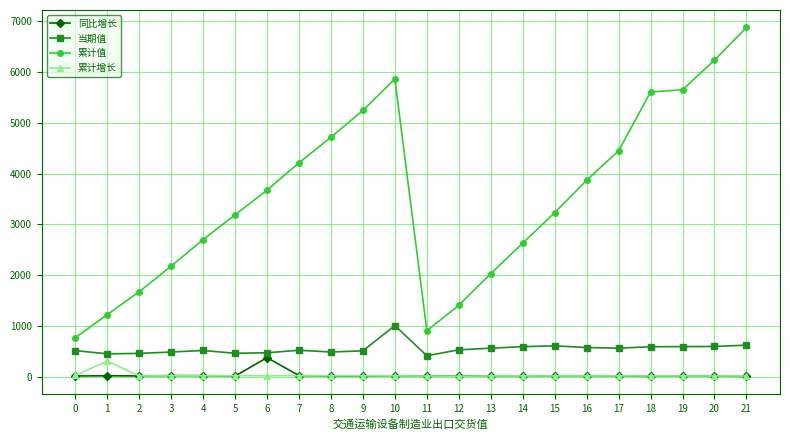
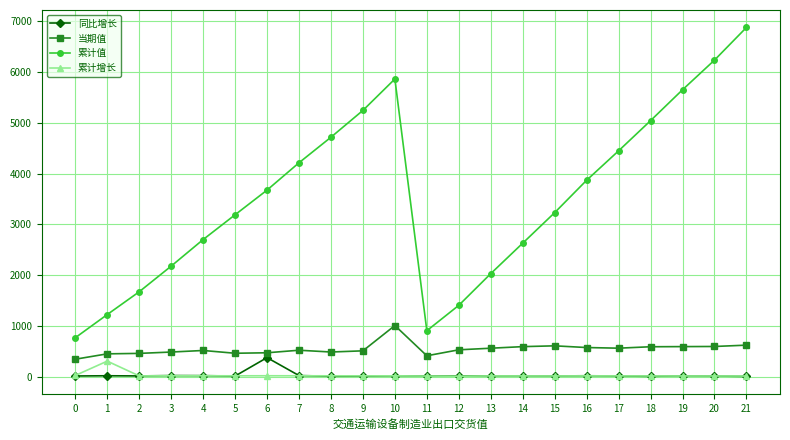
当期值, 0: 500 -> 400
累计值, 18: 5600 -> 5000
